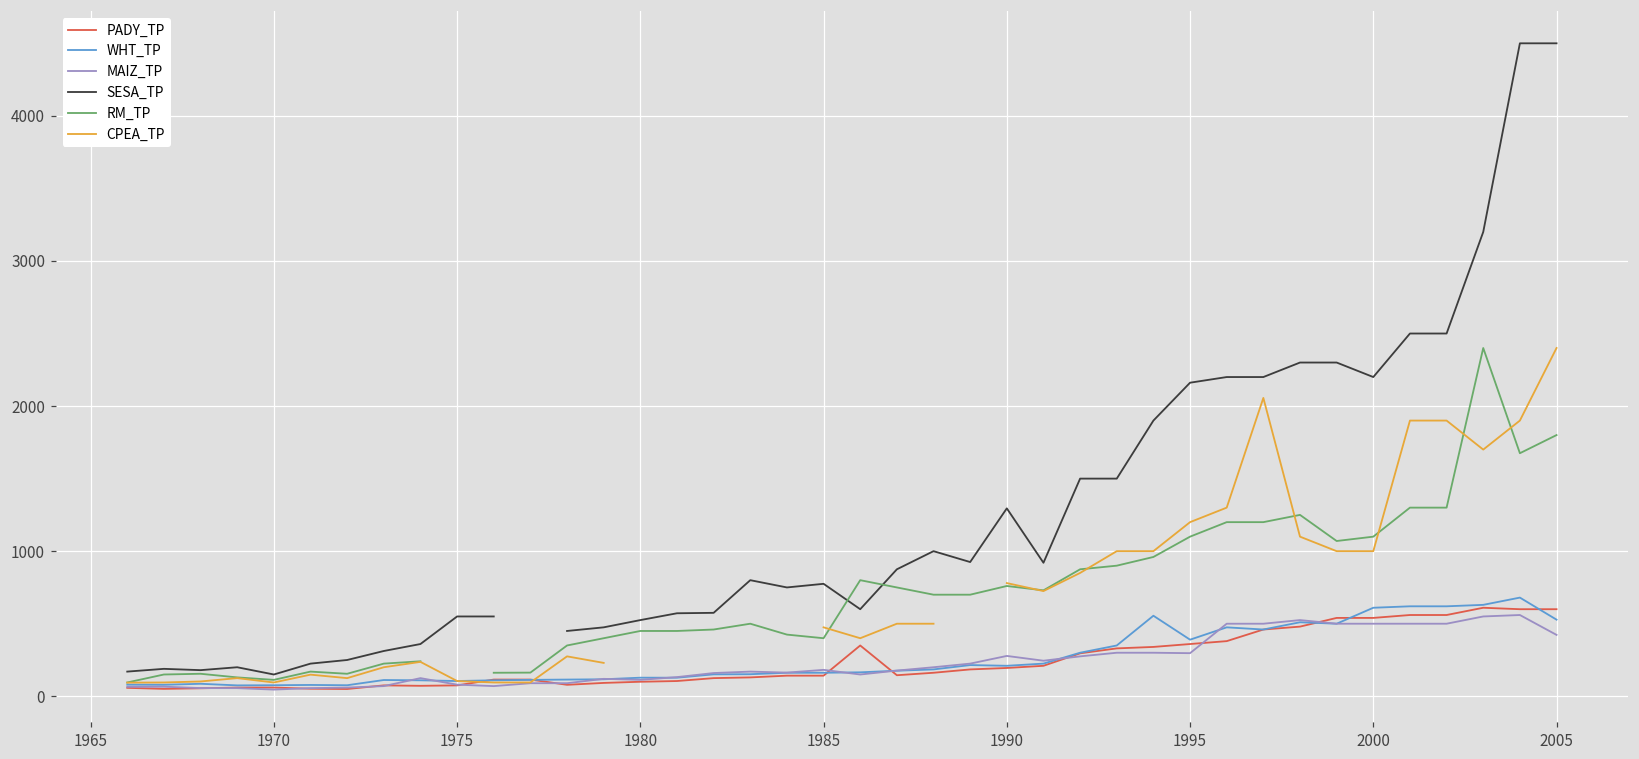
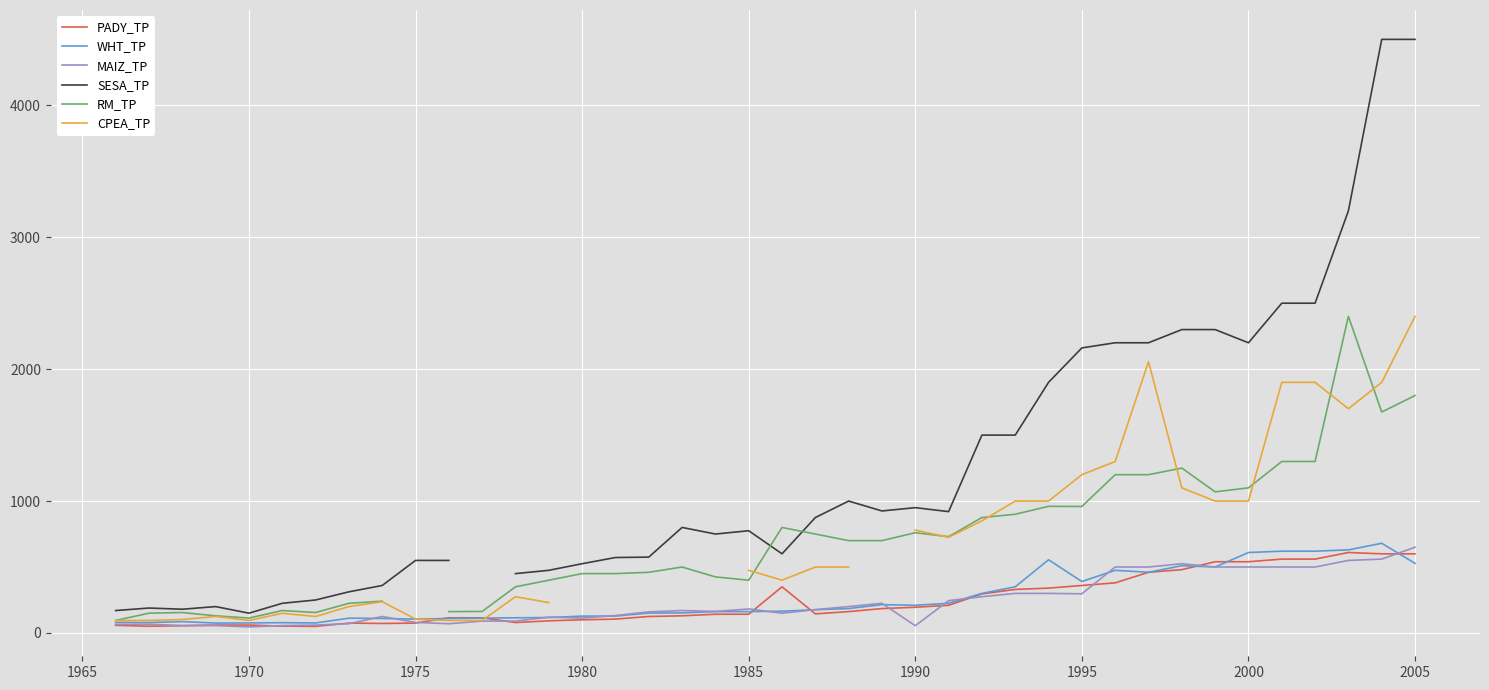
MAIZ_TP, 1990: 280 -> 60
SESA_TP, 1990: 1300 -> 950
RM_TP, 1995: 1100 -> 960
MAIZ_TP, 2005: 420 -> 650
